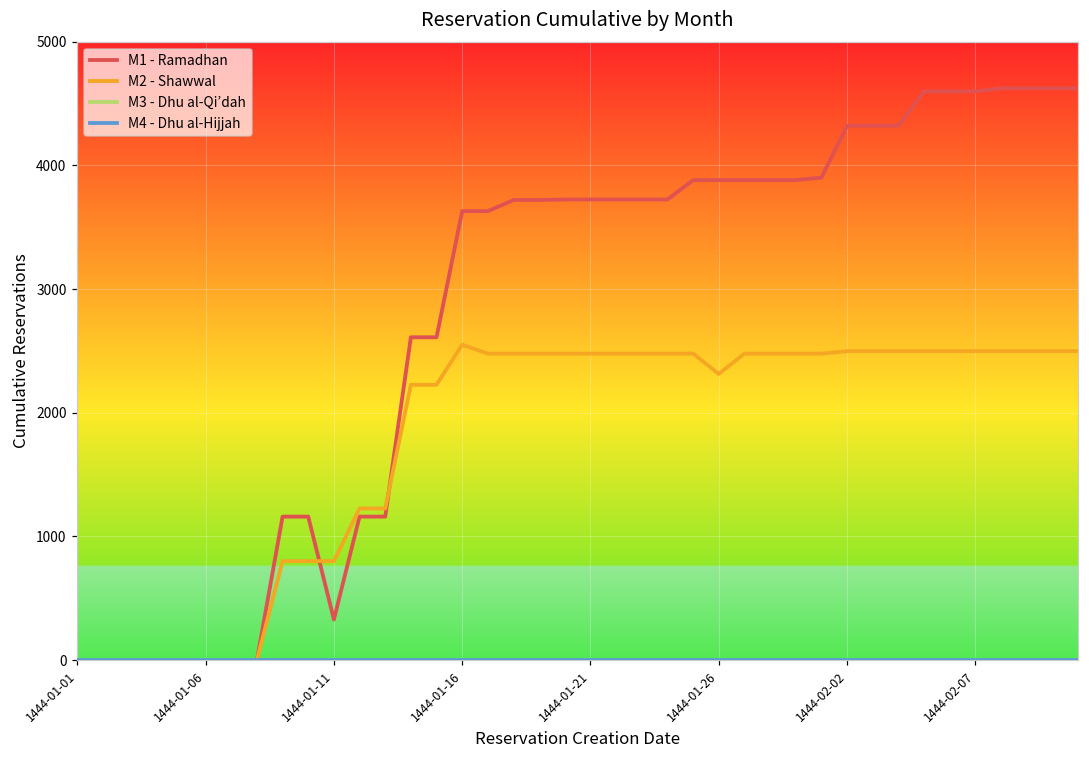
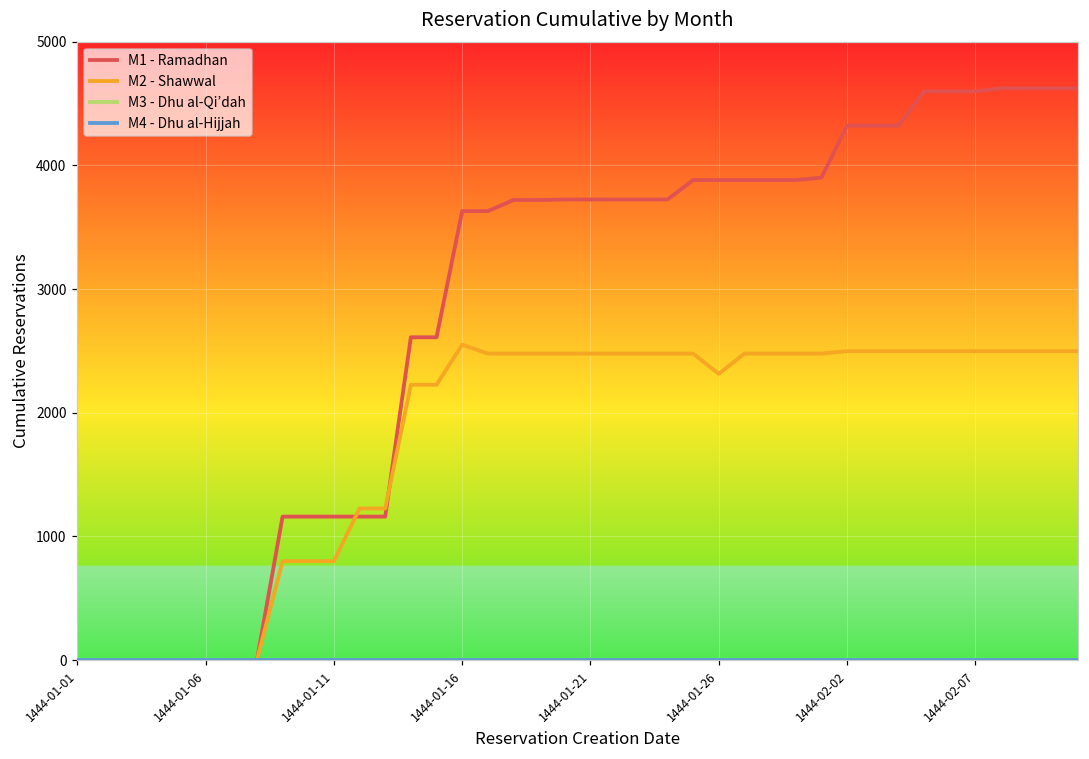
M1 - Ramadhan, 1444-01-11: 330 -> 1160
